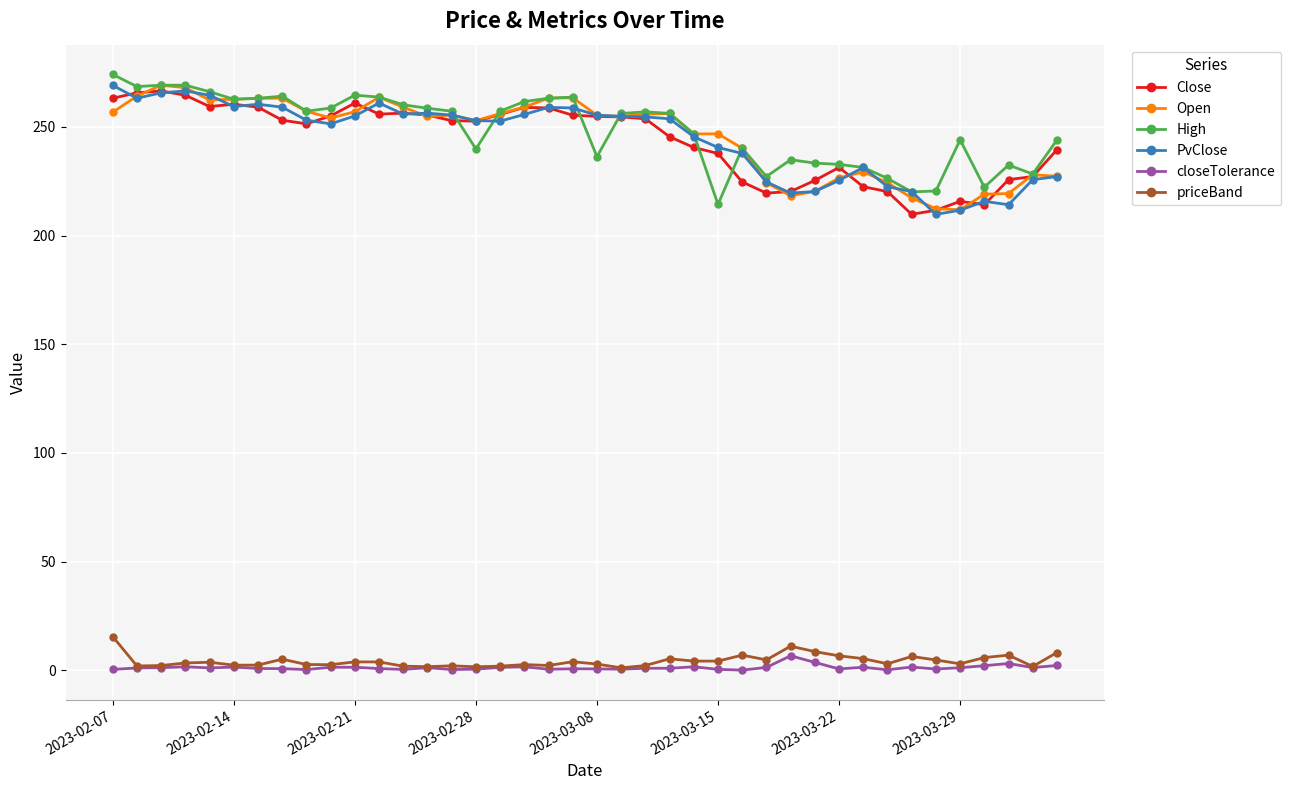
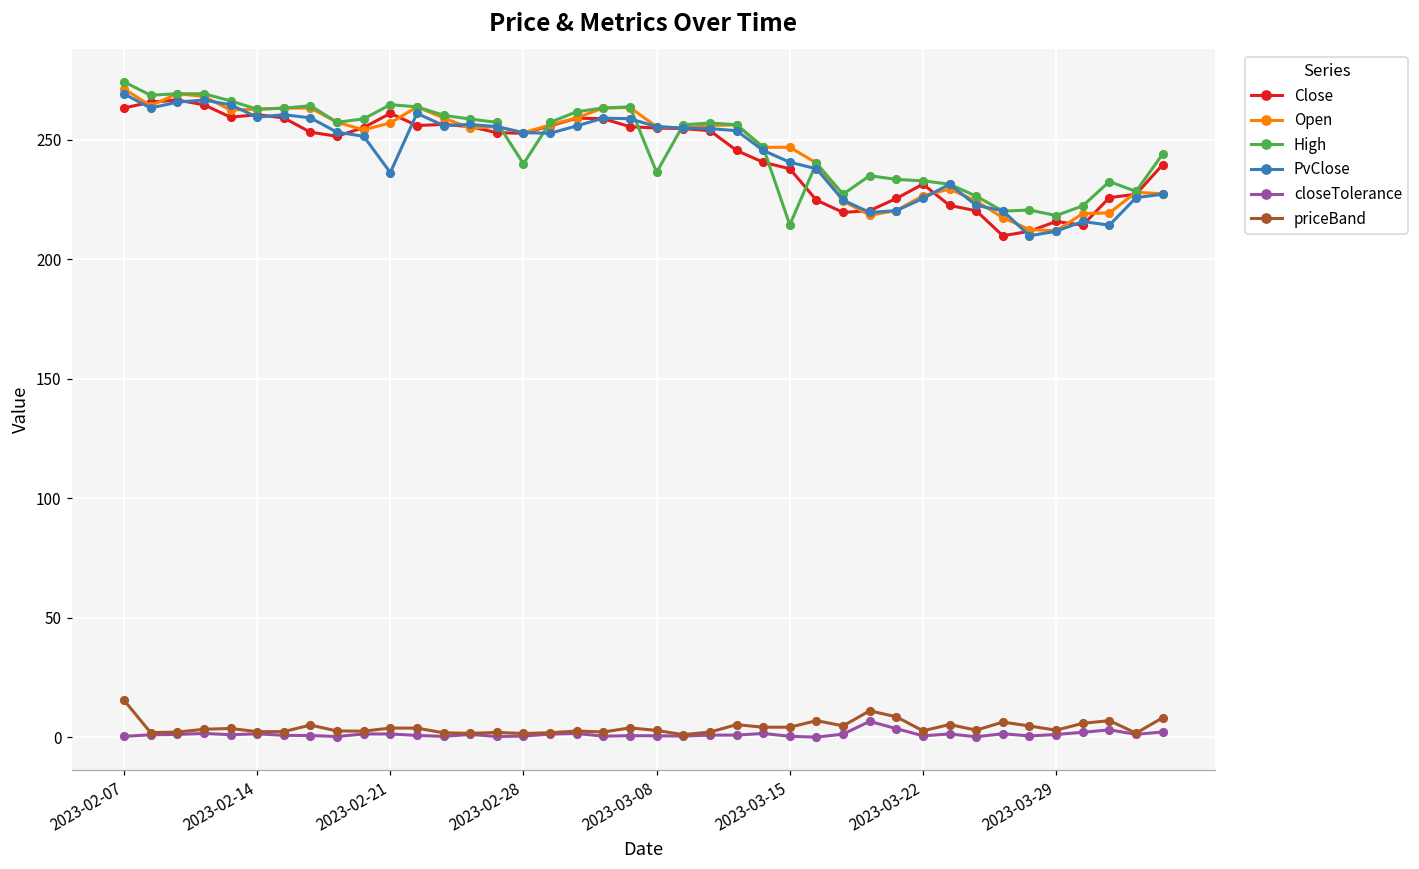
Open, 2023-02-07: 257 -> 271
PvClose, 2023-02-21: 255 -> 236
priceBand, 2023-03-22: 7 -> 3
High, 2023-03-29: 244 -> 218
